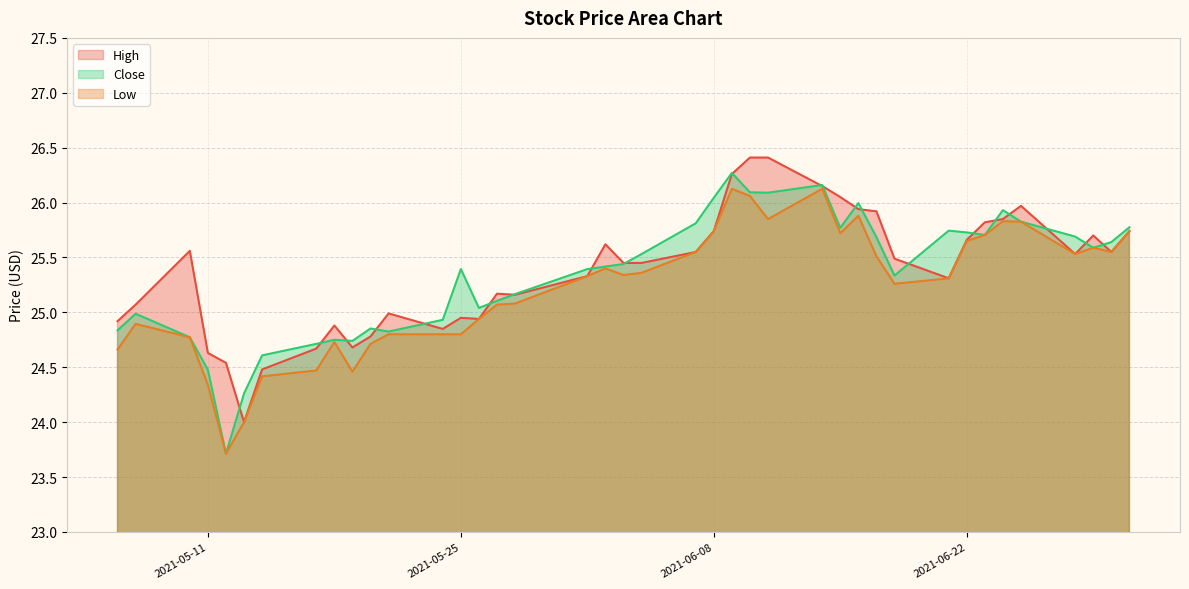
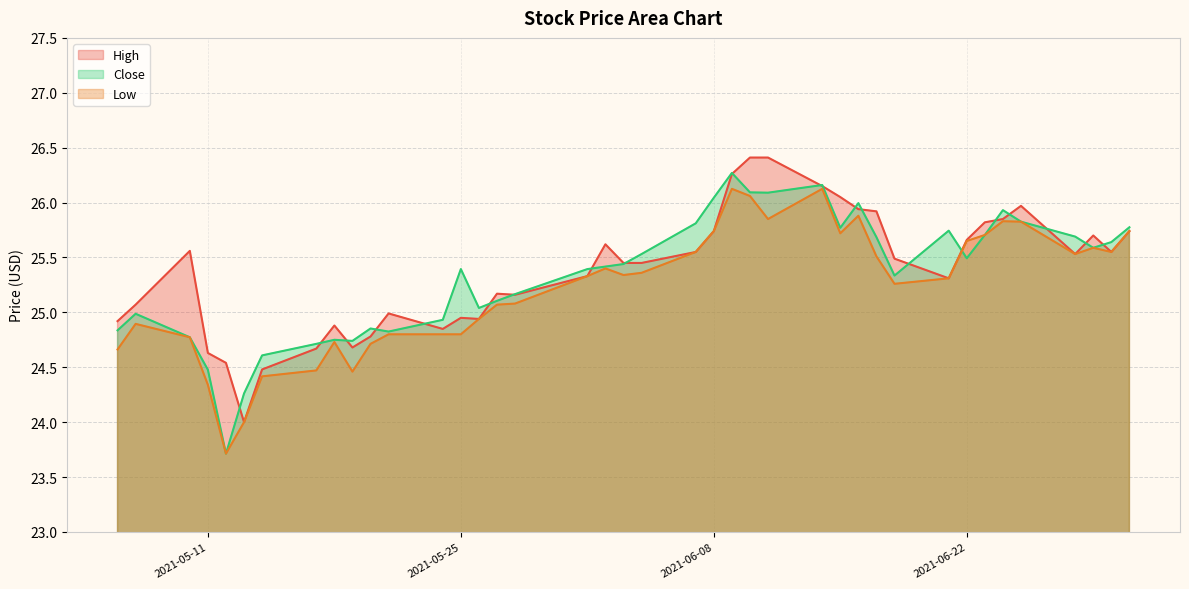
Close, 2021-06-22: 25.73 -> 25.49
